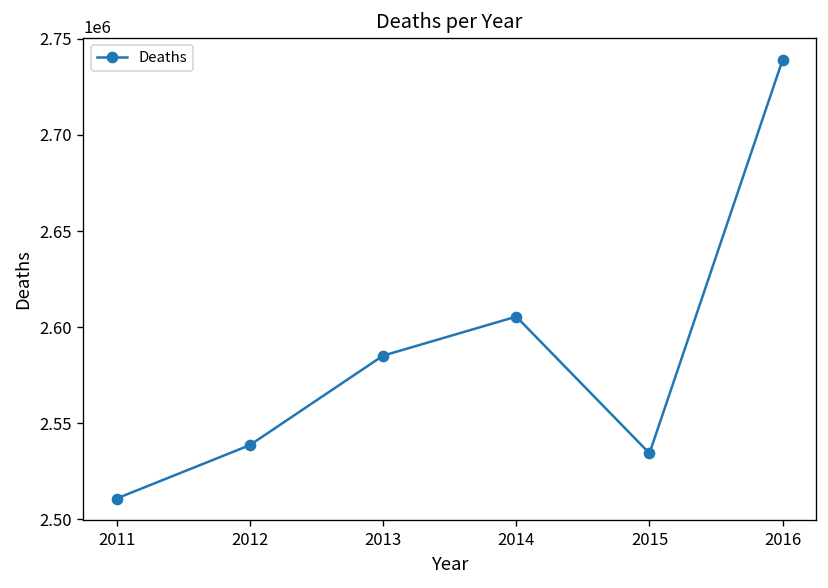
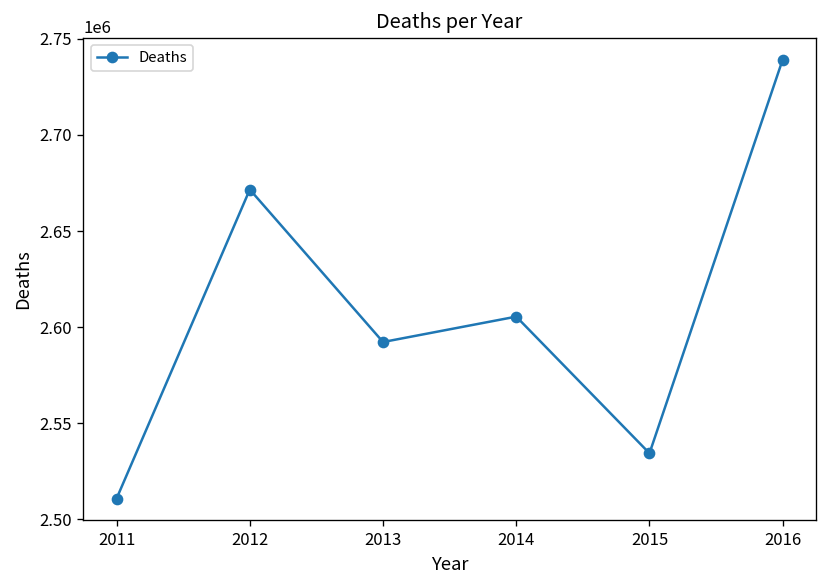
2012: 2539000 -> 2672000
2013: 2585000 -> 2592000
